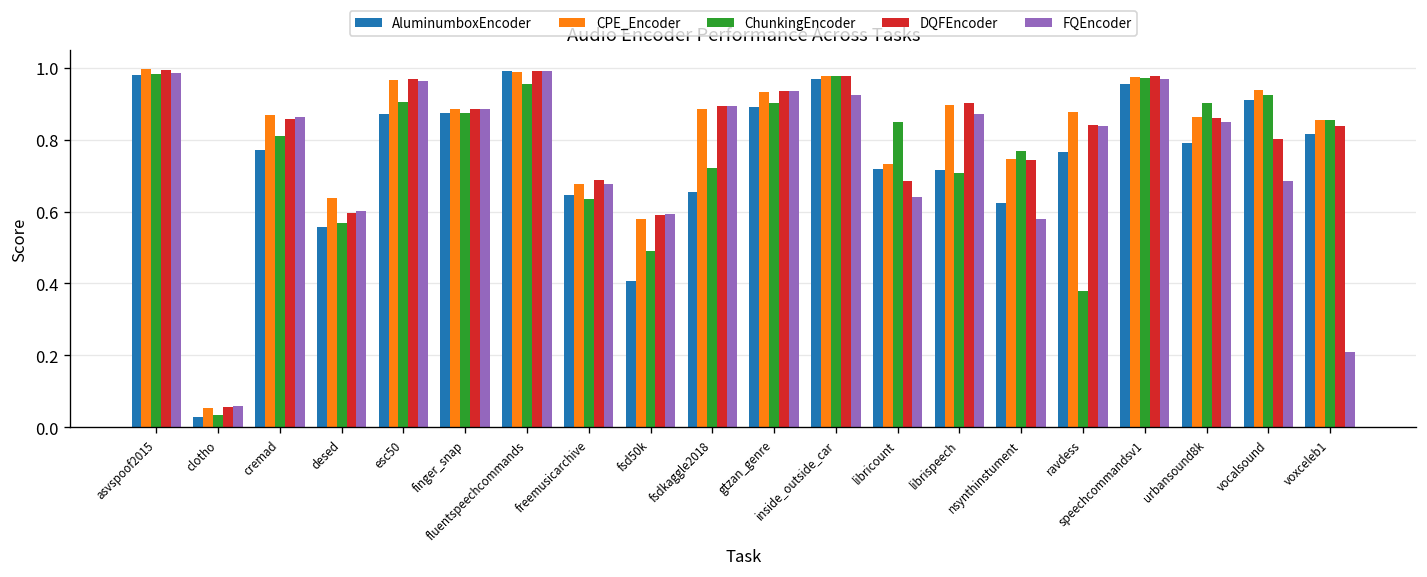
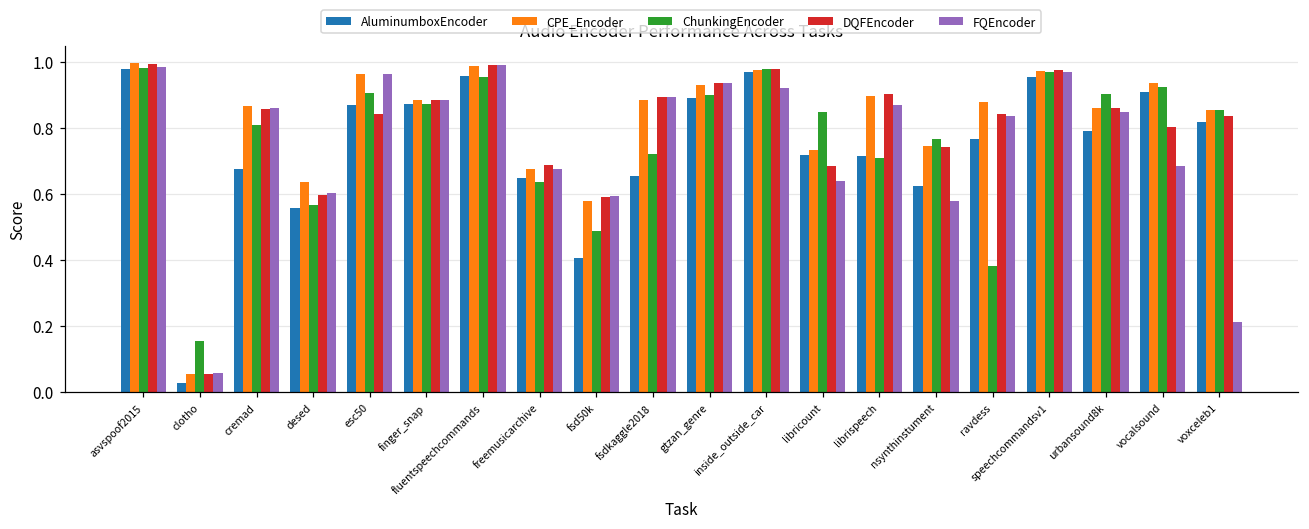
ChunkingEncoder, clotho: 0.03 -> 0.15
AluminumboxEncoder, cremad: 0.77 -> 0.68
DQFEncoder, esc50: 0.97 -> 0.84
AluminumboxEncoder, fluentspeechcommands: 0.99 -> 0.96
